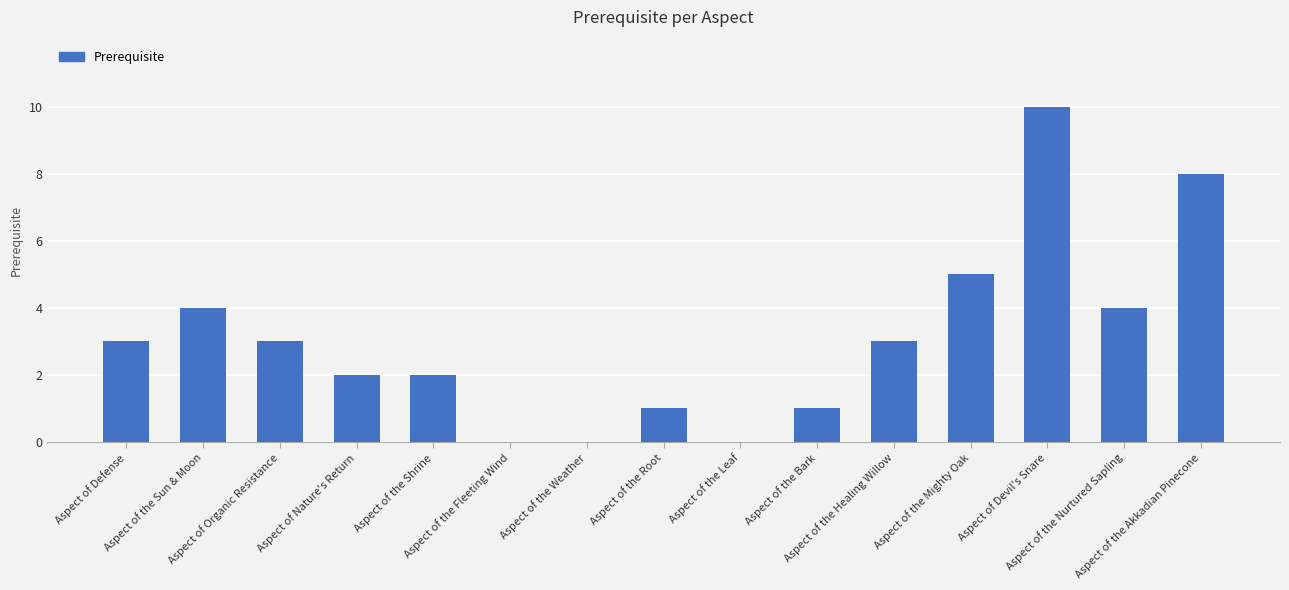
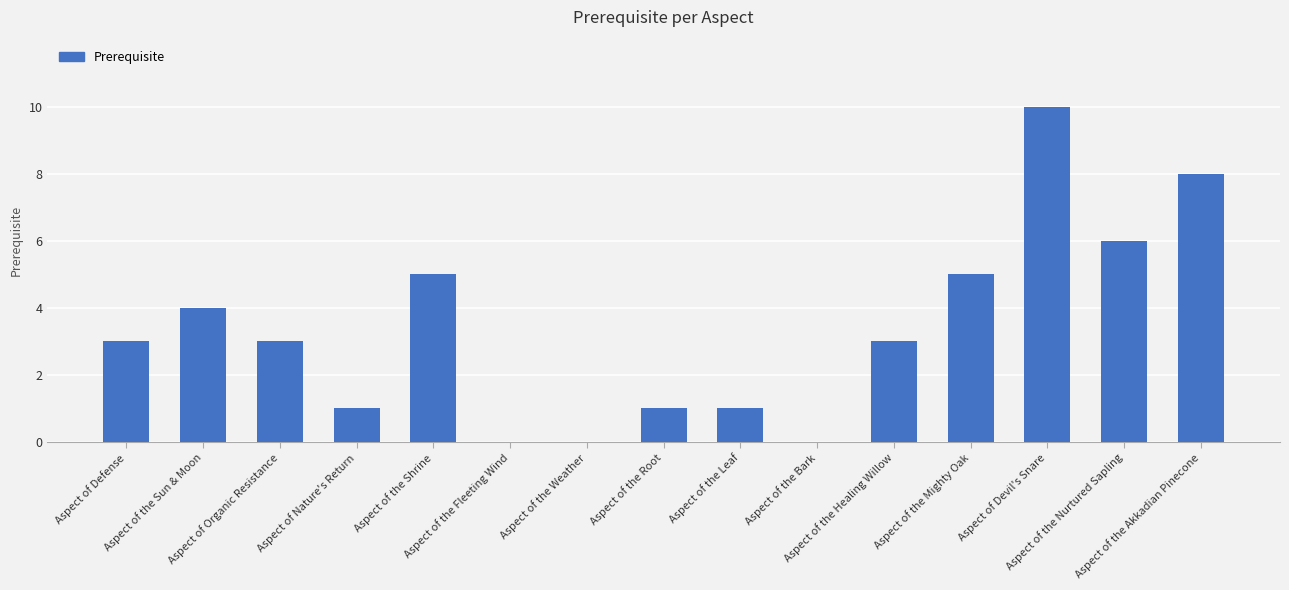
Aspect of Nature's Return: 2 -> 1
Aspect of the Shrine: 2 -> 5
Aspect of the Leaf: 0 -> 1
Aspect of the Bark: 1 -> 0
Aspect of the Nurtured Sapling: 4 -> 6
